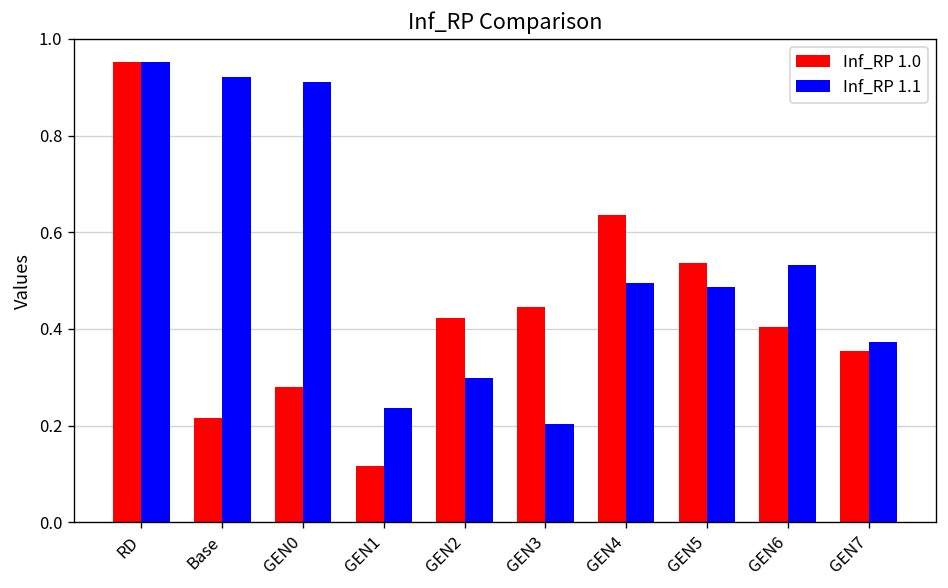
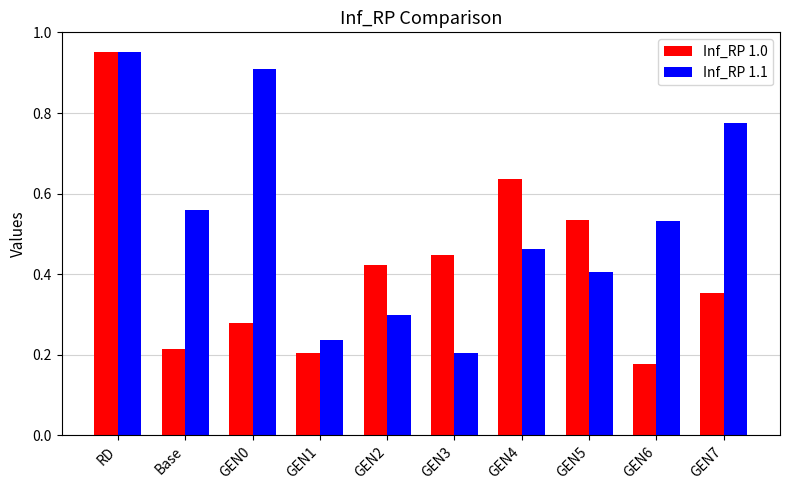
Inf_RP 1.1, Base: 0.92 -> 0.56
Inf_RP 1.0, GEN1: 0.12 -> 0.20
Inf_RP 1.1, GEN4: 0.49 -> 0.46
Inf_RP 1.1, GEN5: 0.49 -> 0.40
Inf_RP 1.0, GEN6: 0.40 -> 0.18
Inf_RP 1.1, GEN7: 0.37 -> 0.78
